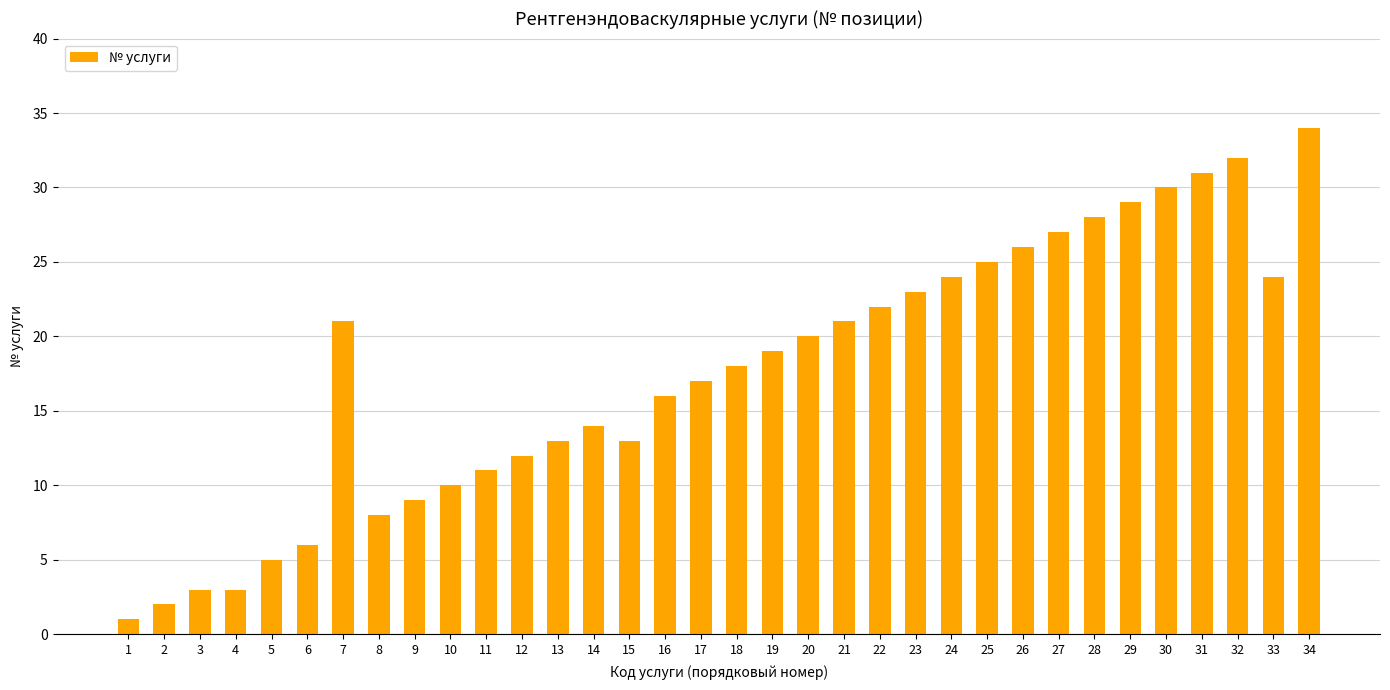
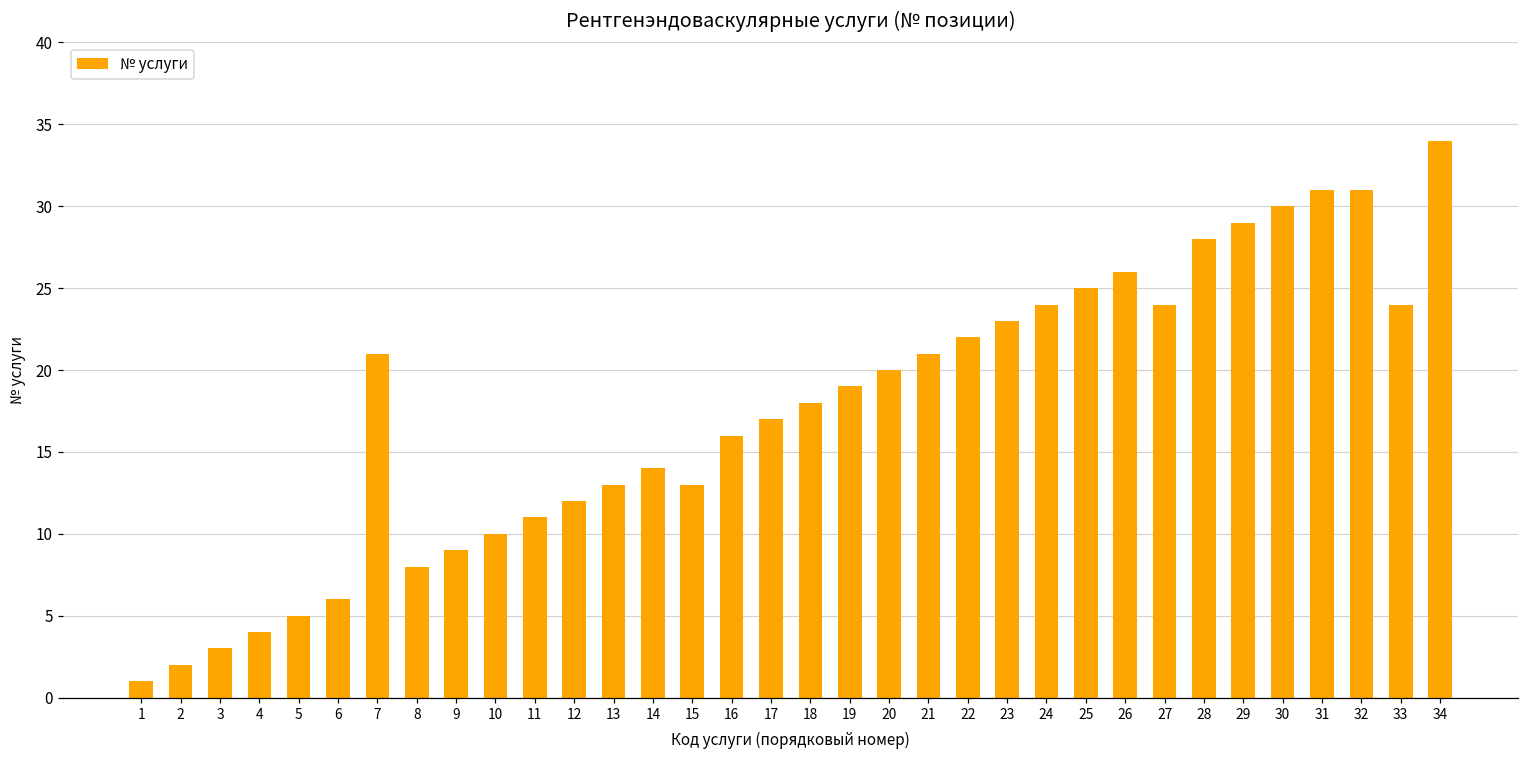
4: 3 -> 4
27: 27 -> 24
32: 32 -> 31
